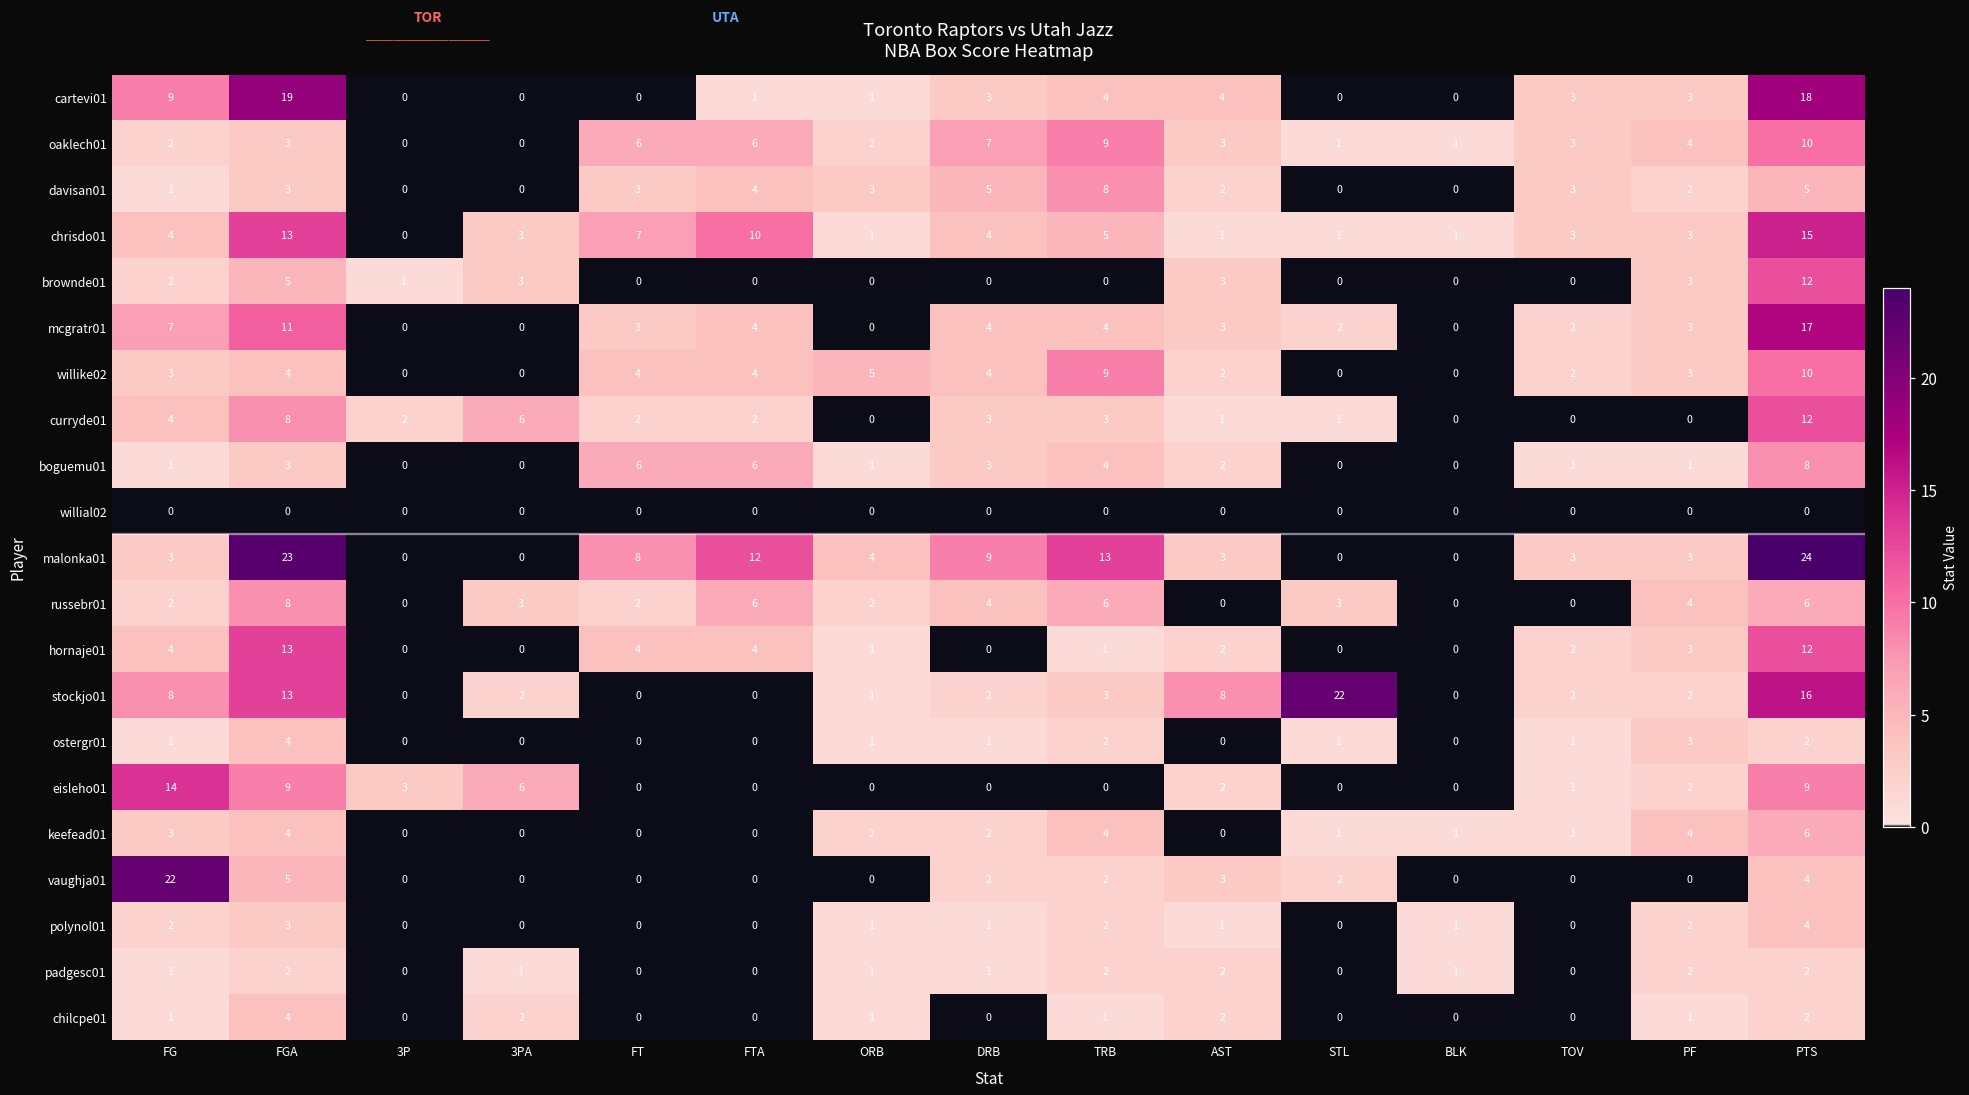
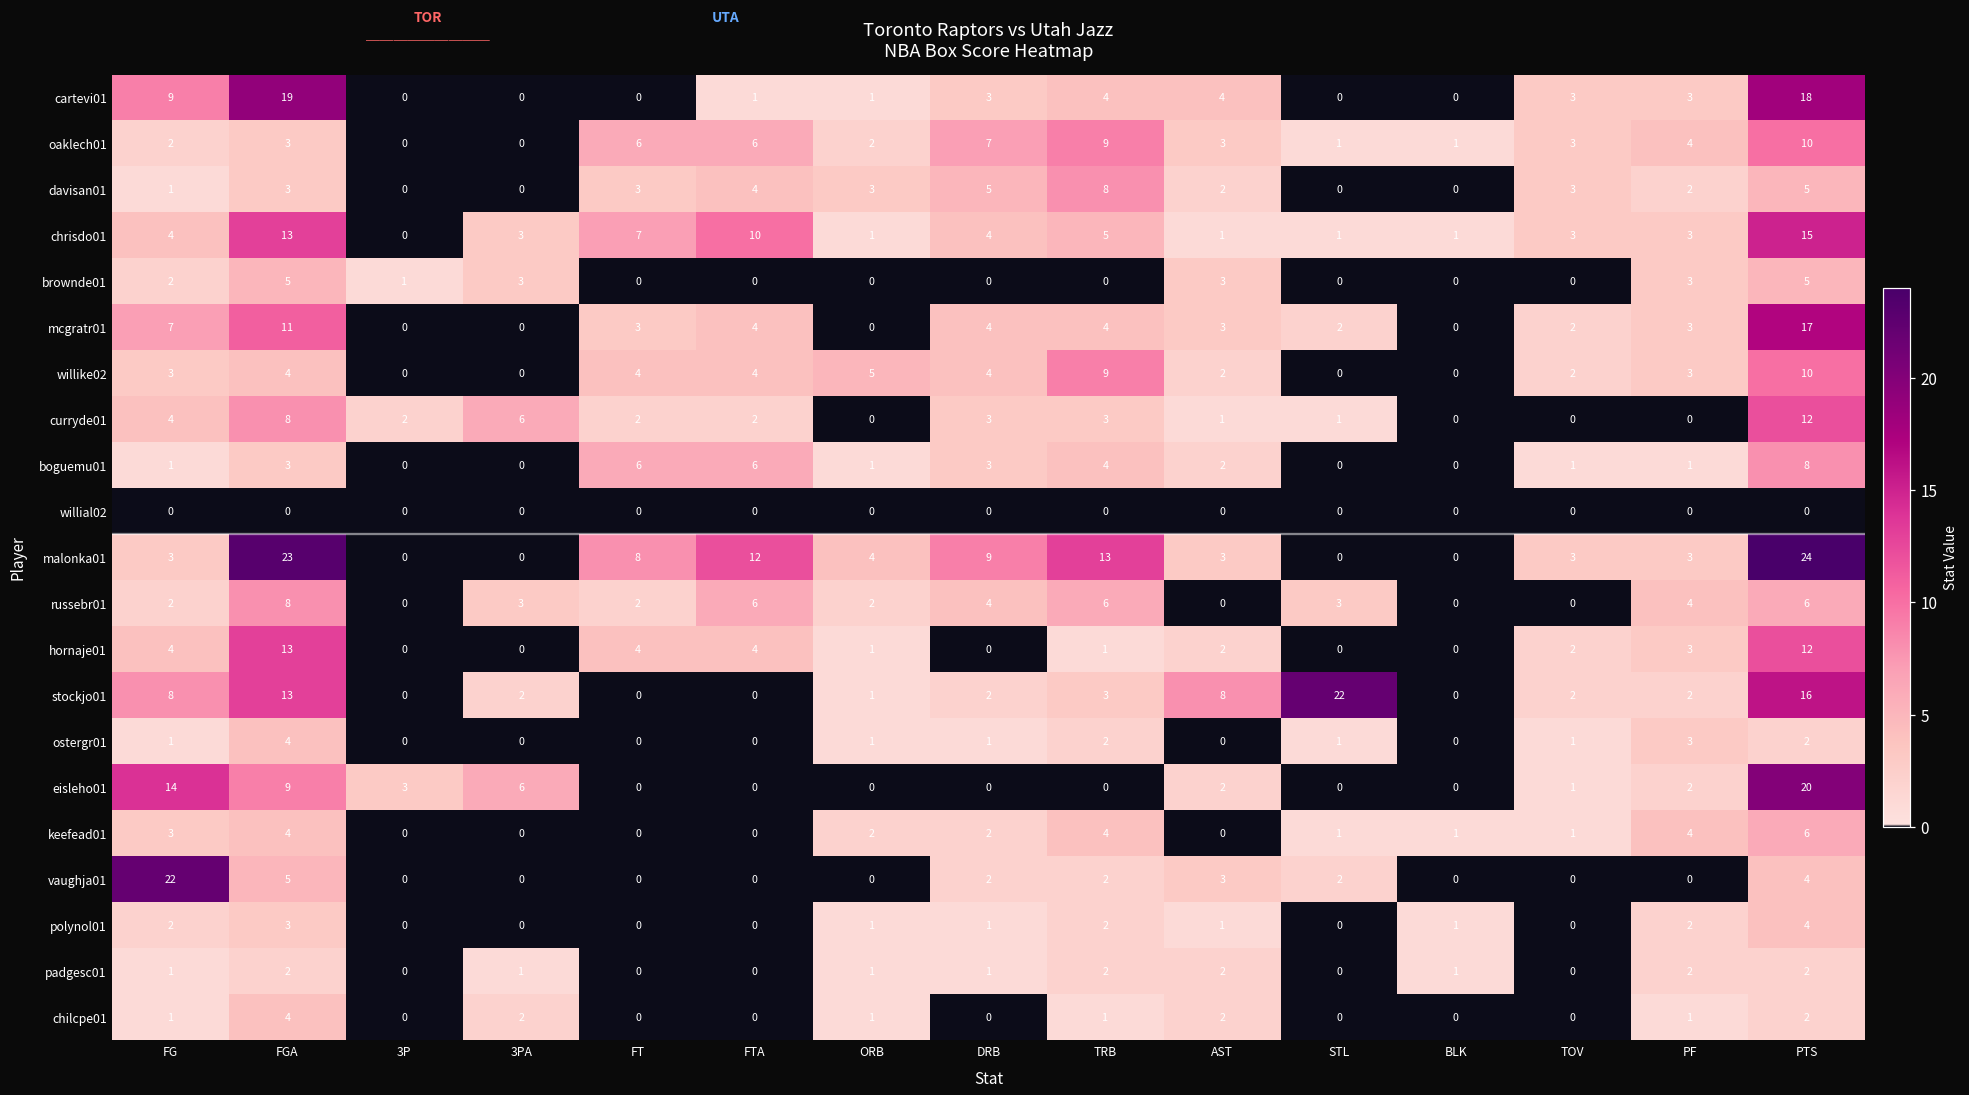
brownde01, PTS: 12 -> 5
eisleho01, PTS: 9 -> 20
